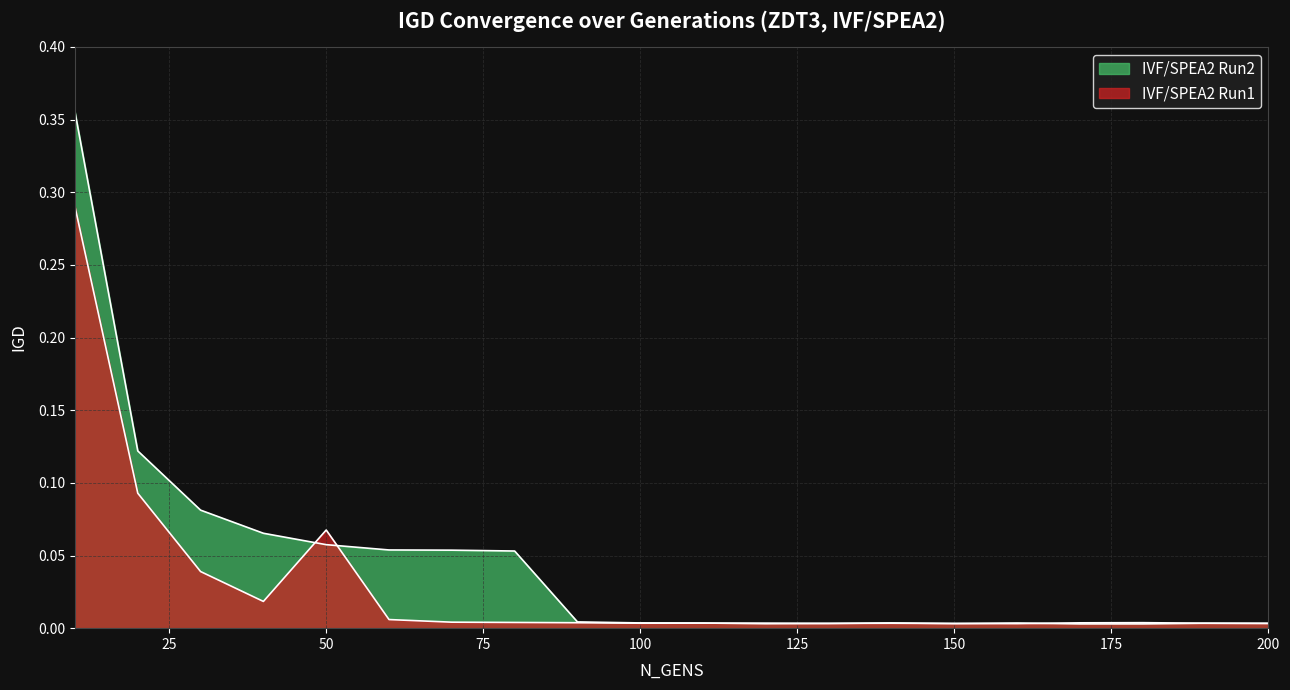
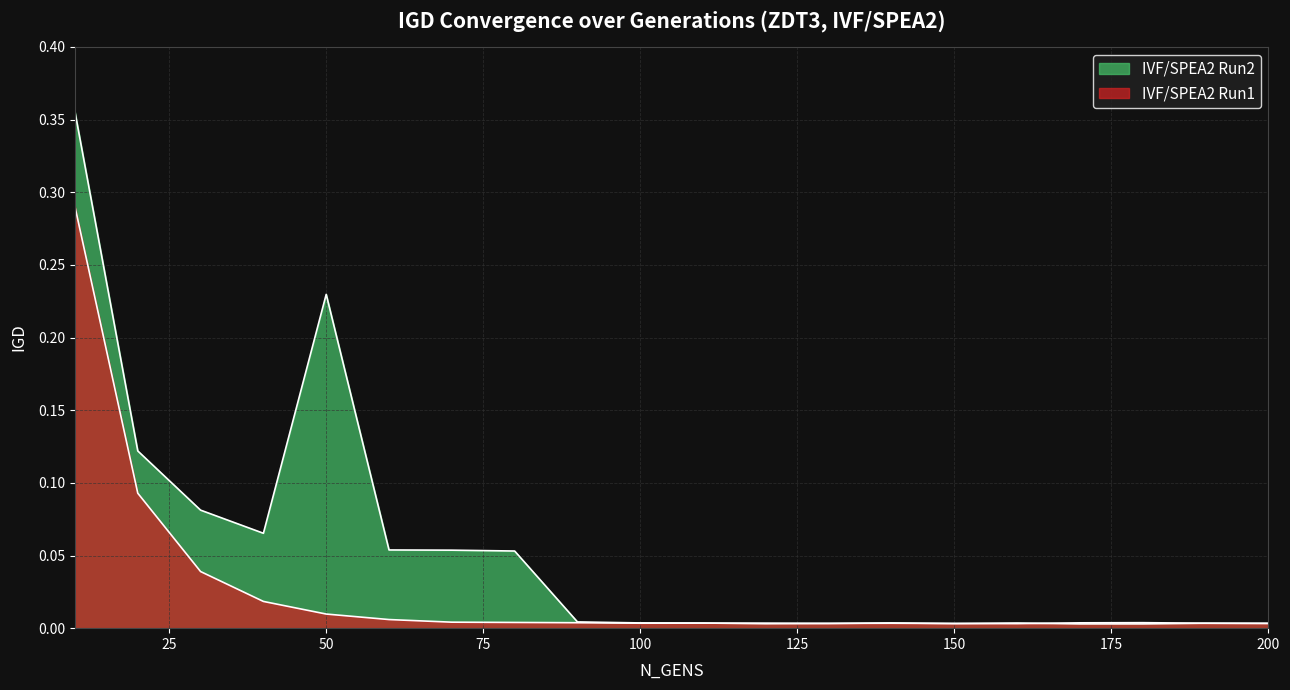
IVF/SPEA2 Run2, 50: 0.057 -> 0.230
IVF/SPEA2 Run1, 50: 0.068 -> 0.010
